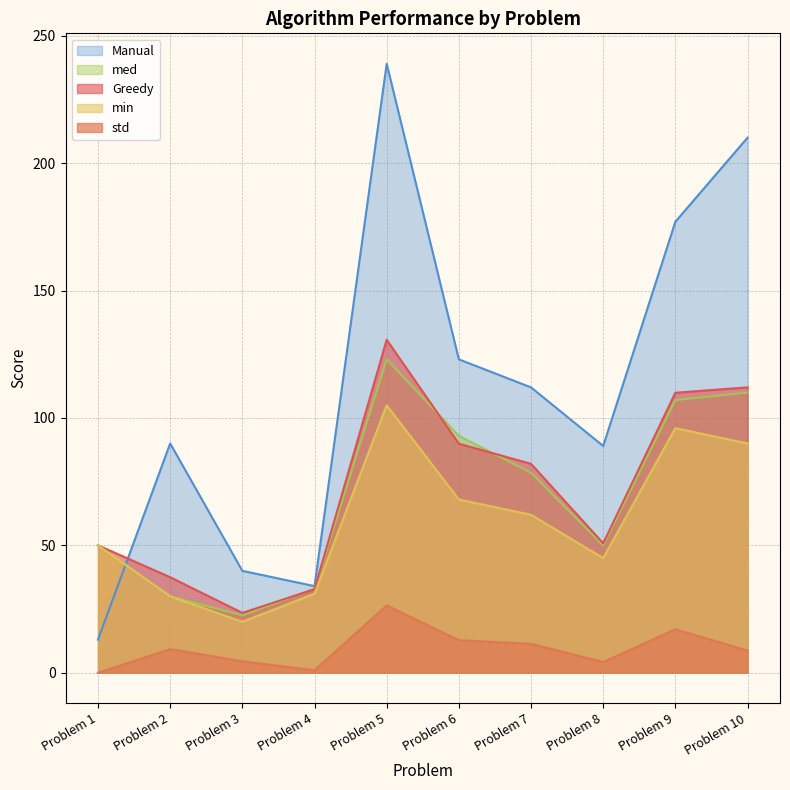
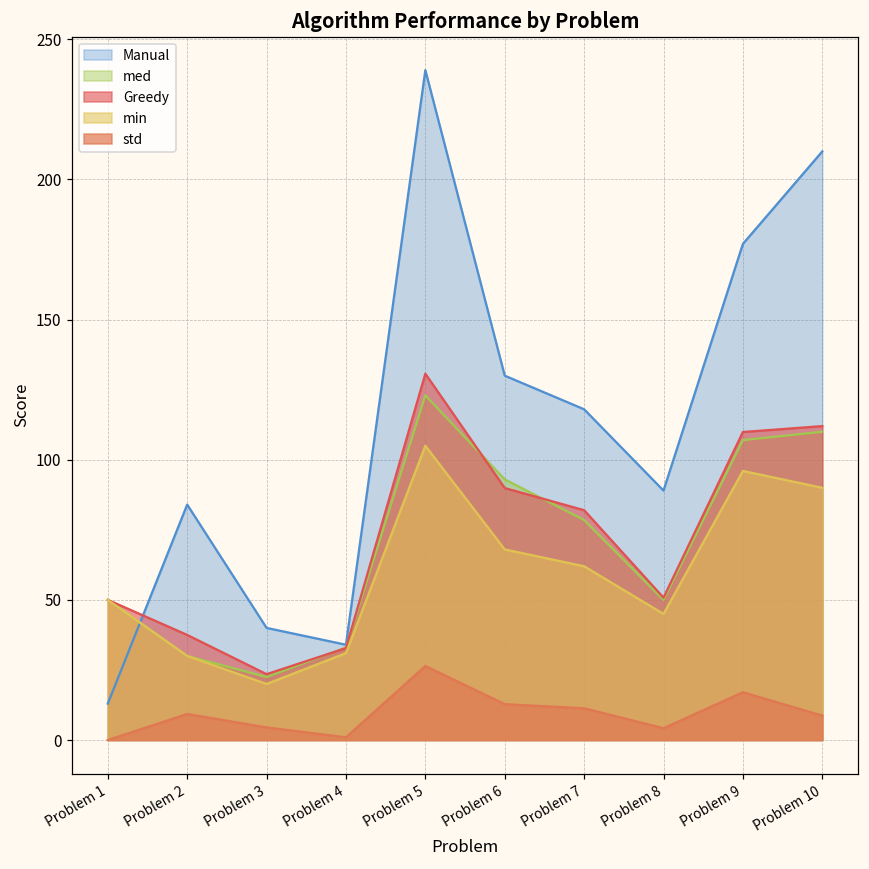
Manual, Problem 2: 90 -> 84
Manual, Problem 6: 123 -> 130
Manual, Problem 7: 112 -> 118
